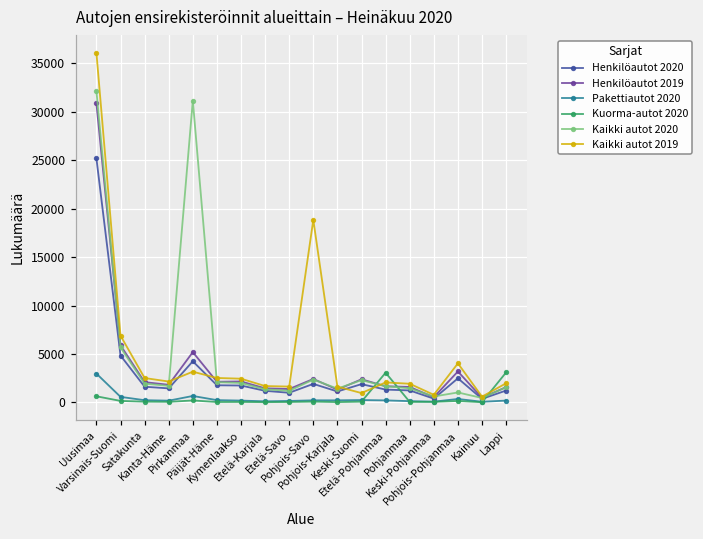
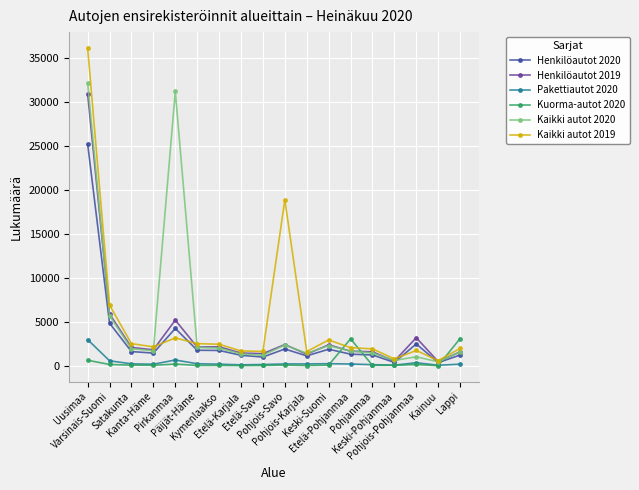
Kaikki autot 2019, Keski-Suomi: 1000 -> 3000
Kaikki autot 2019, Pohjois-Pohjanmaa: 4000 -> 2000
